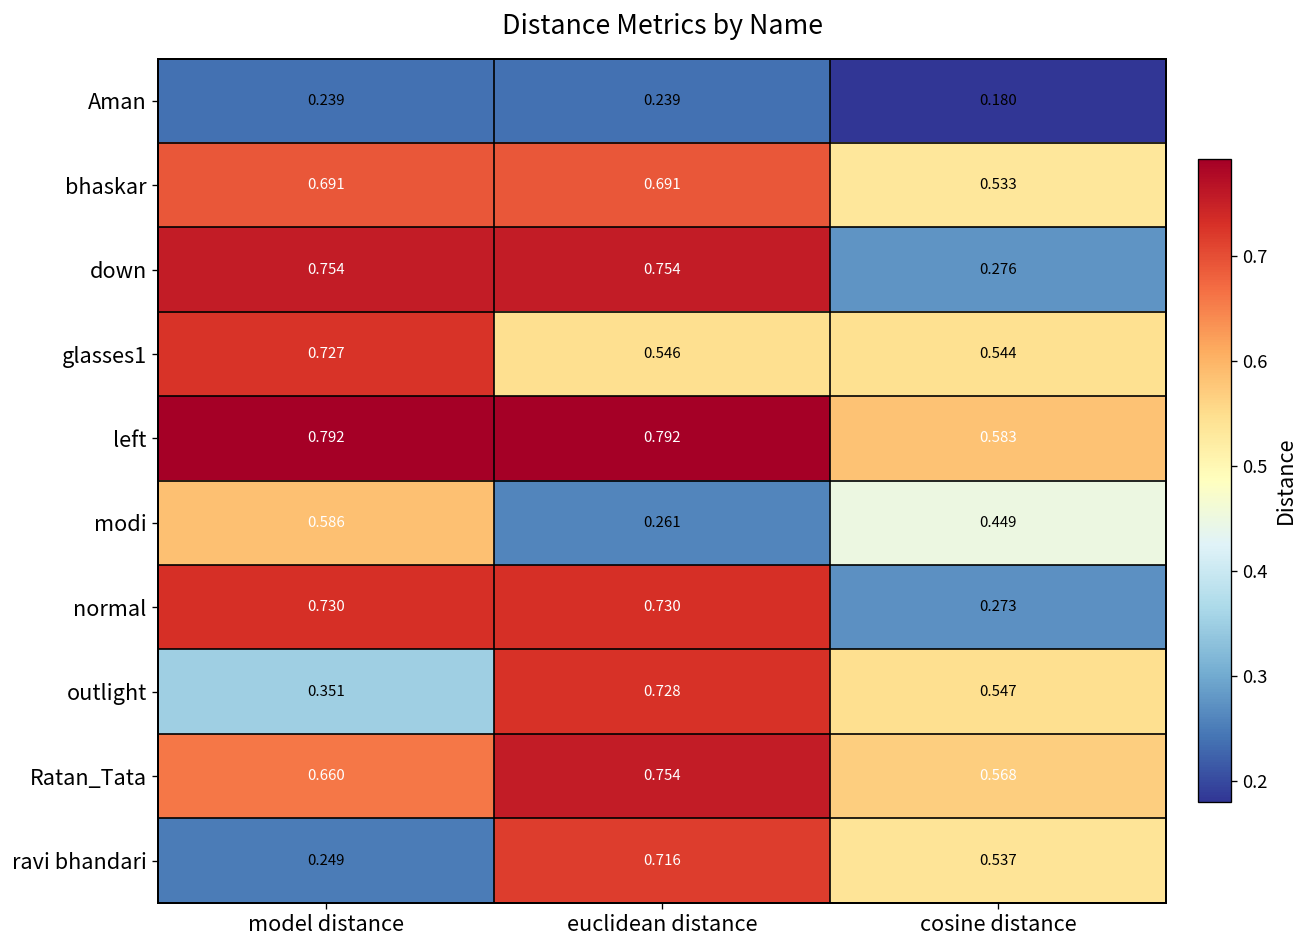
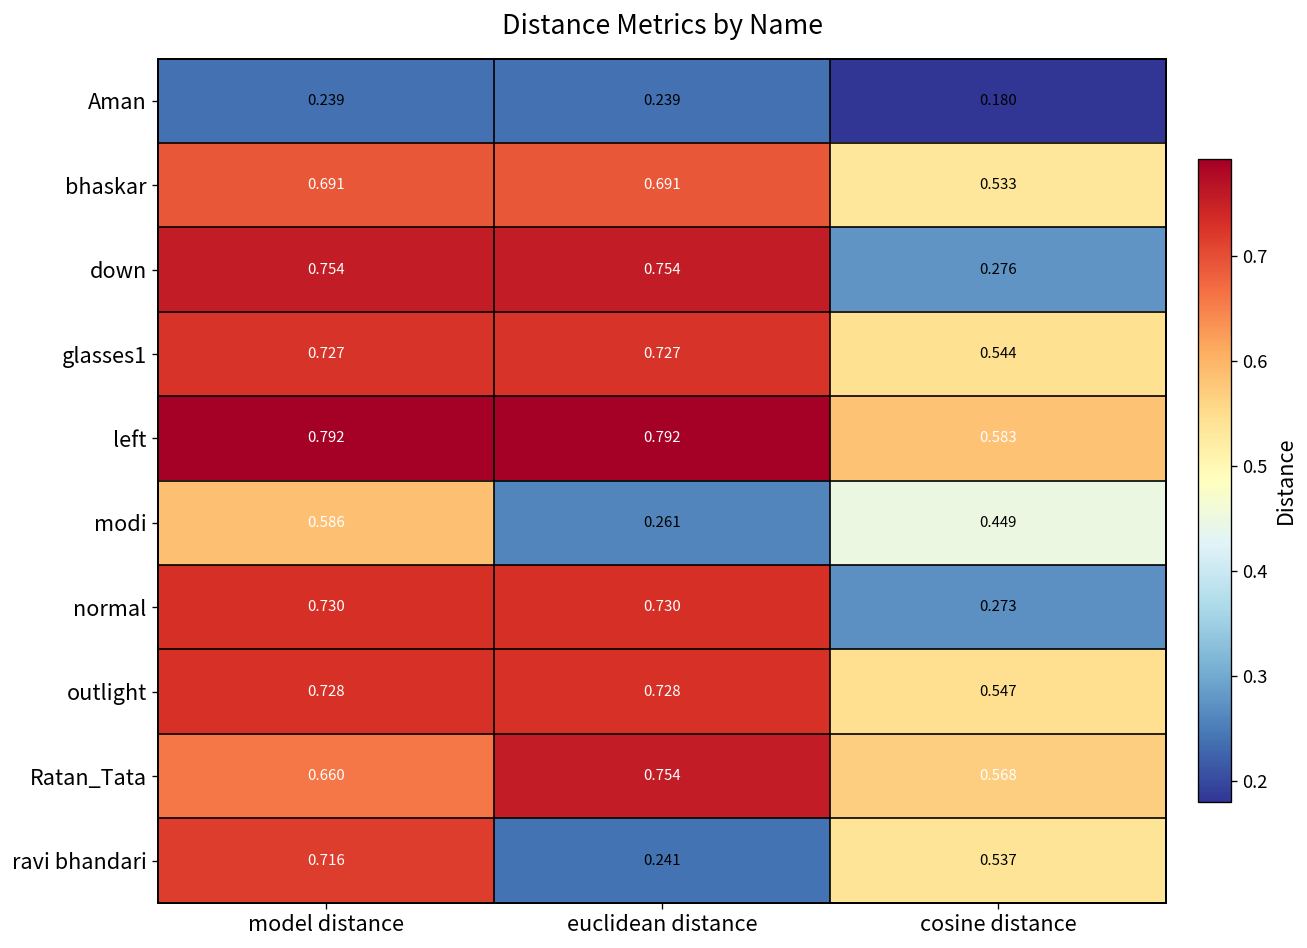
glasses1, euclidean distance: 0.546 -> 0.727
outlight, model distance: 0.351 -> 0.728
ravi bhandari, model distance: 0.249 -> 0.716
ravi bhandari, euclidean distance: 0.716 -> 0.241
